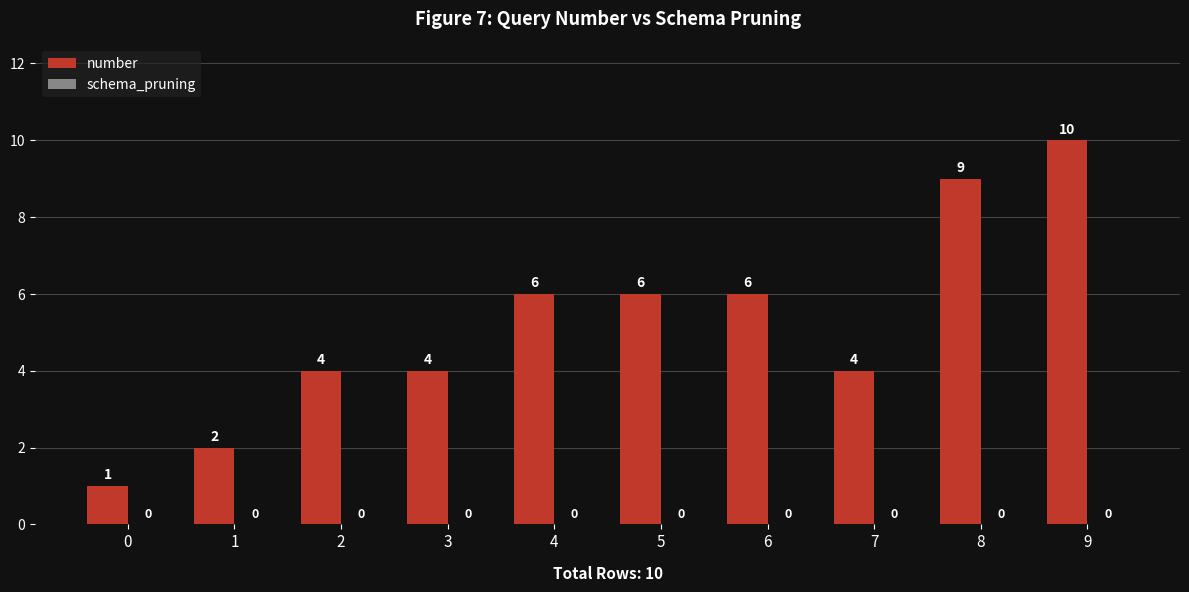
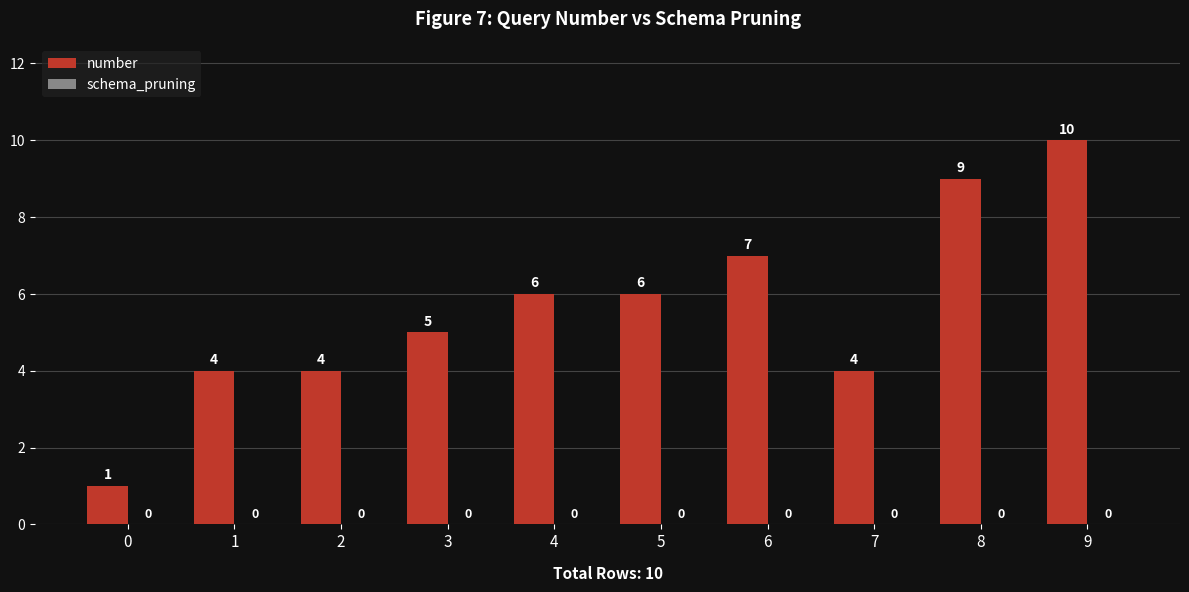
number, 1: 2 -> 4
number, 3: 4 -> 5
number, 6: 6 -> 7
